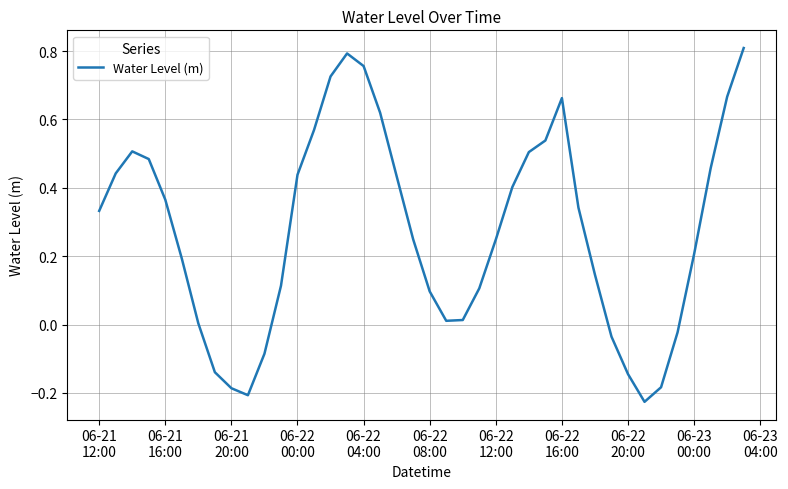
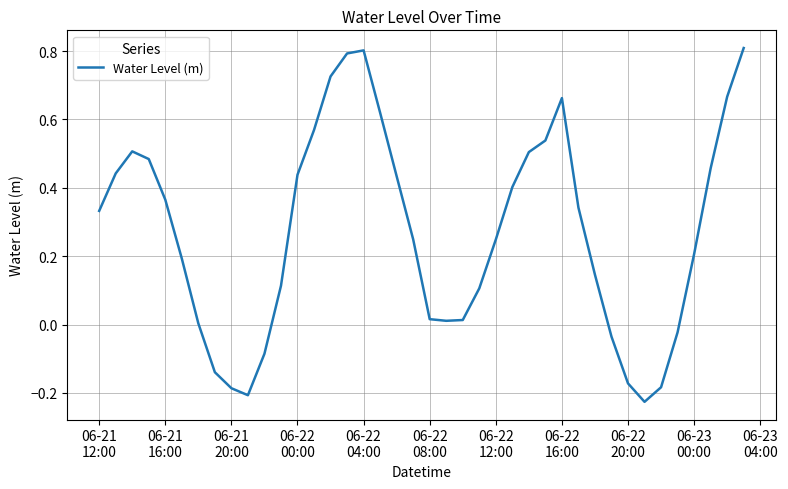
06-22 04:00: 0.76 -> 0.80
06-22 08:00: 0.10 -> 0.02
06-22 20:00: -0.15 -> -0.17
